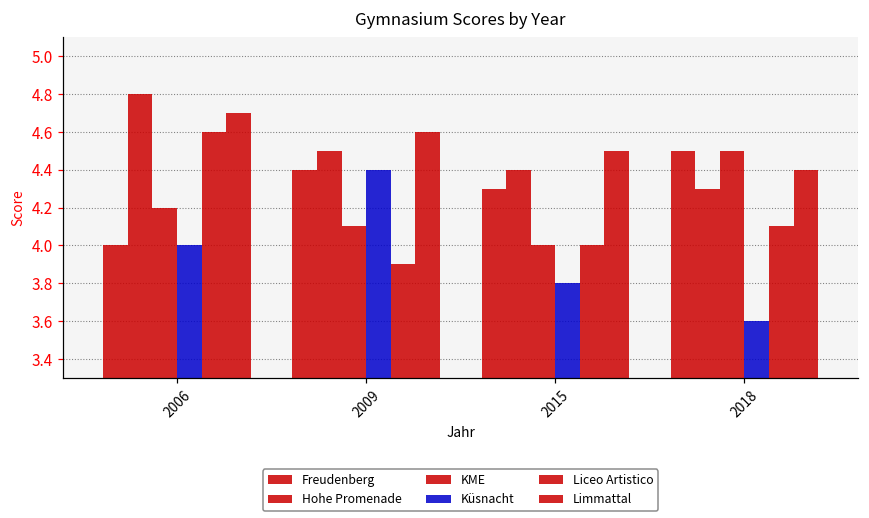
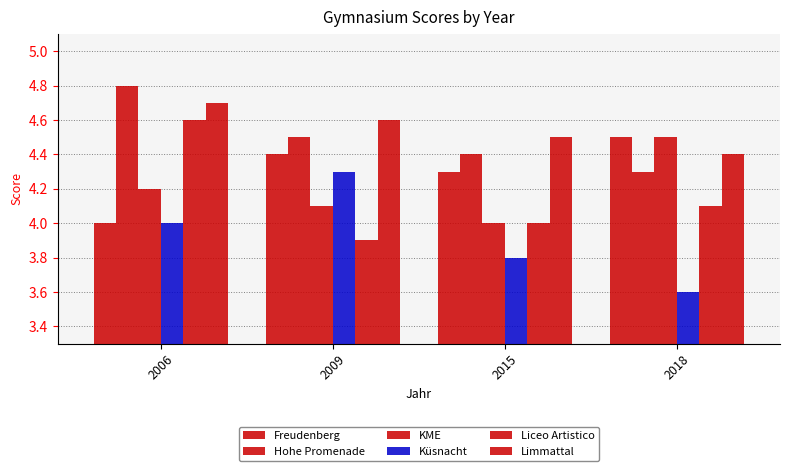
Küsnacht, 2009: 4.4 -> 4.3
